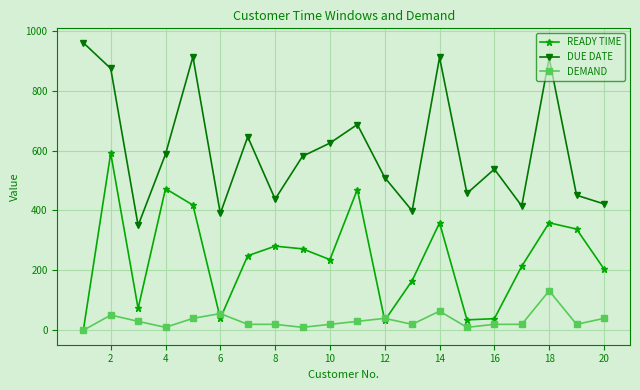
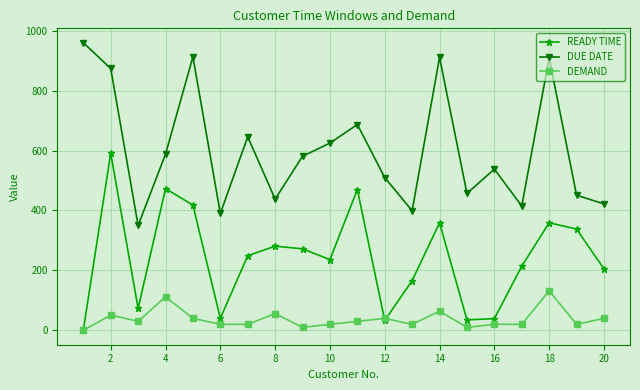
DEMAND, 4: 10 -> 110
DEMAND, 6: 60 -> 20
DEMAND, 8: 20 -> 60
